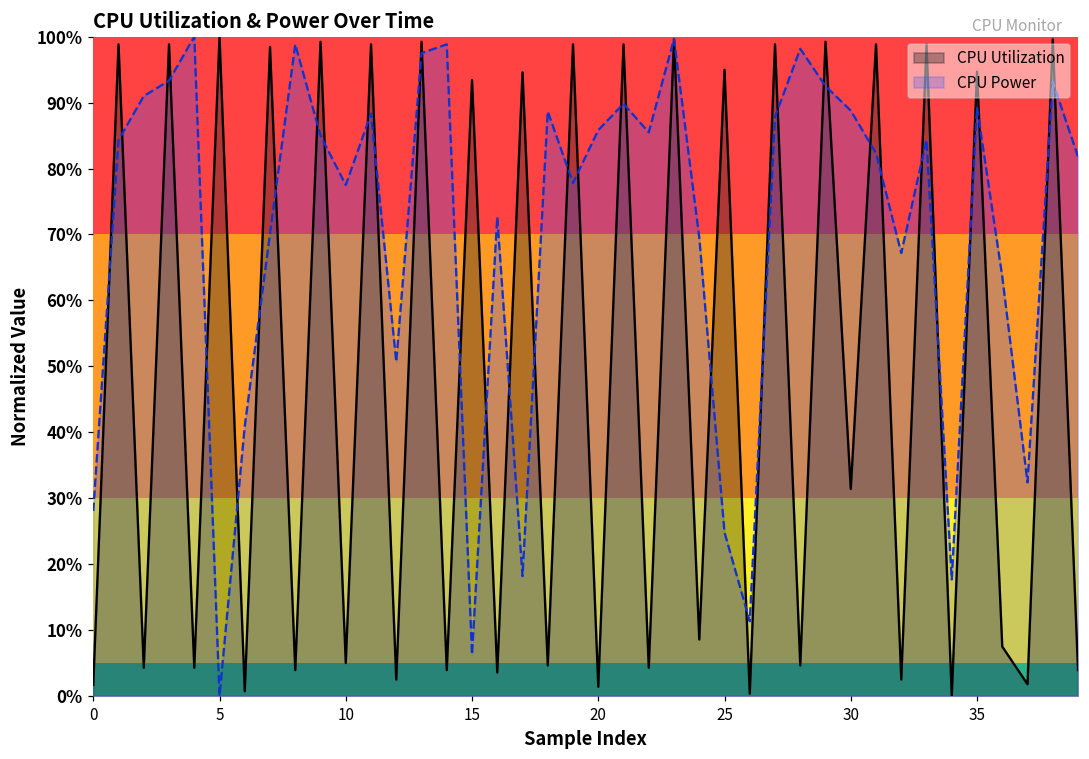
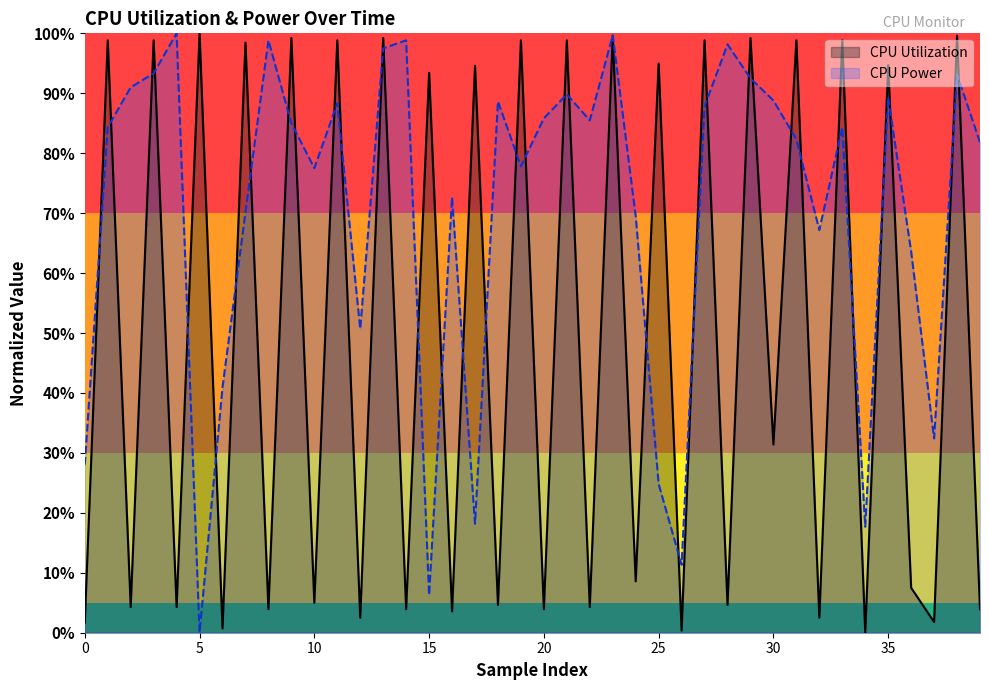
CPU Utilization, 20: 1% -> 4%
